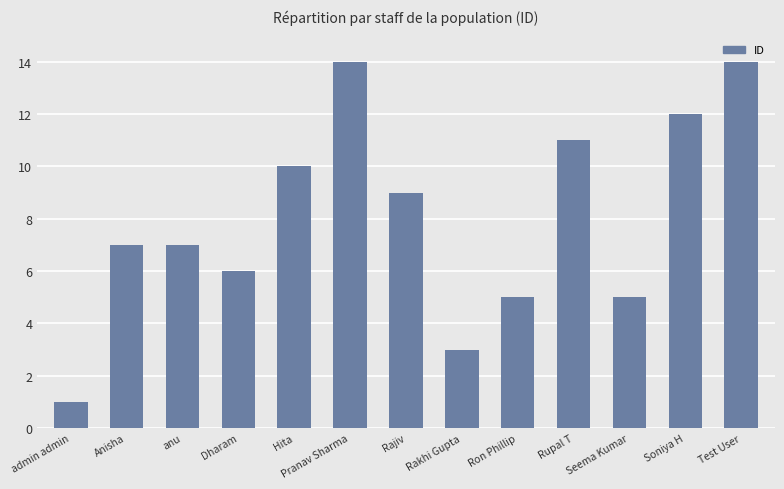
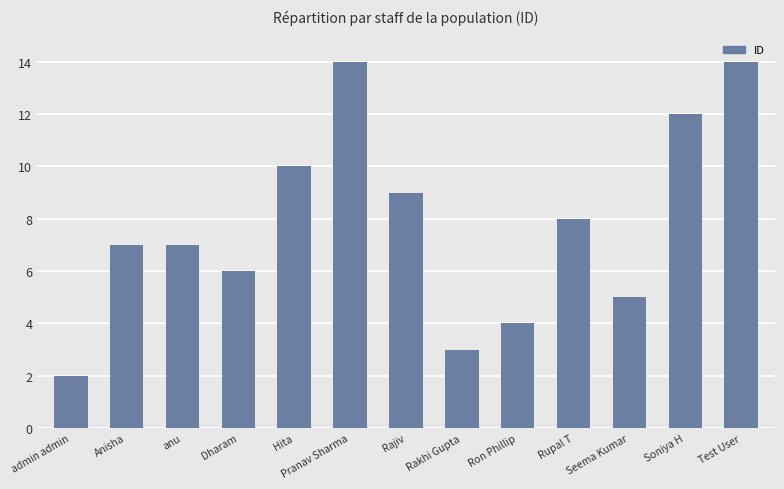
admin admin: 1 -> 2
Ron Phillip: 5 -> 4
Rupal T: 11 -> 8
